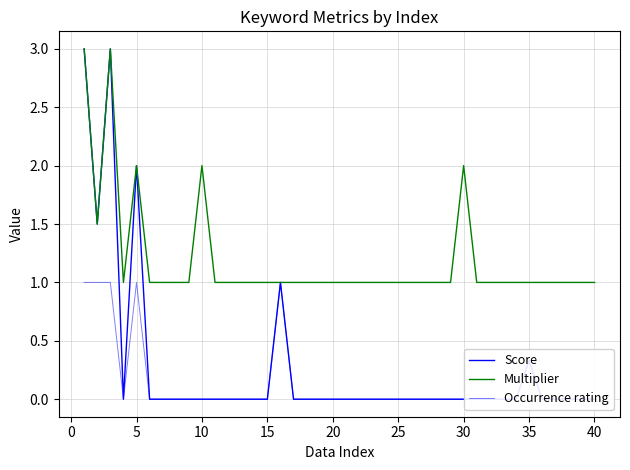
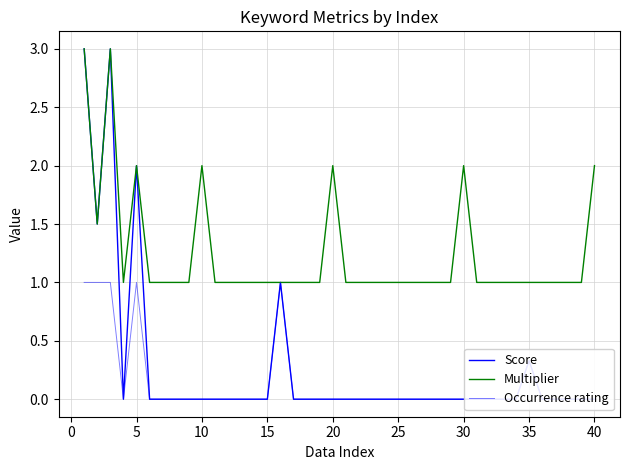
Multiplier, 20: 1 -> 2
Multiplier, 40: 1 -> 2
